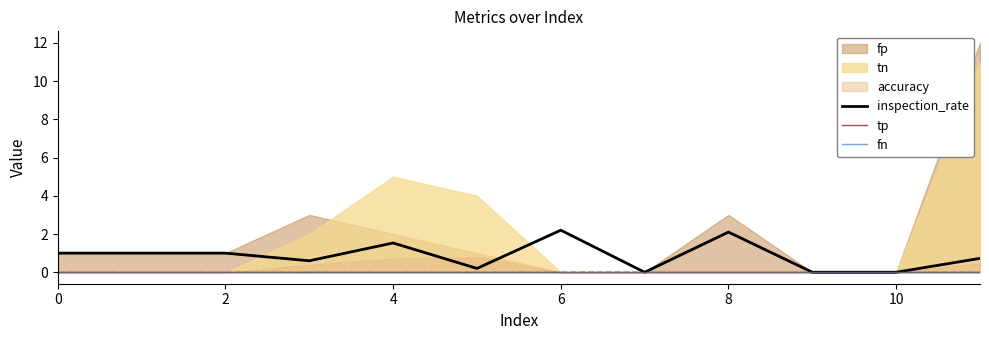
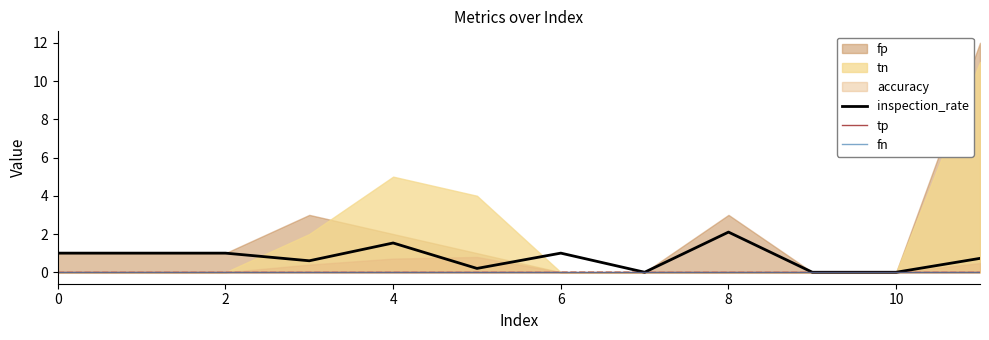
inspection_rate, 6: 2.2 -> 1.0
